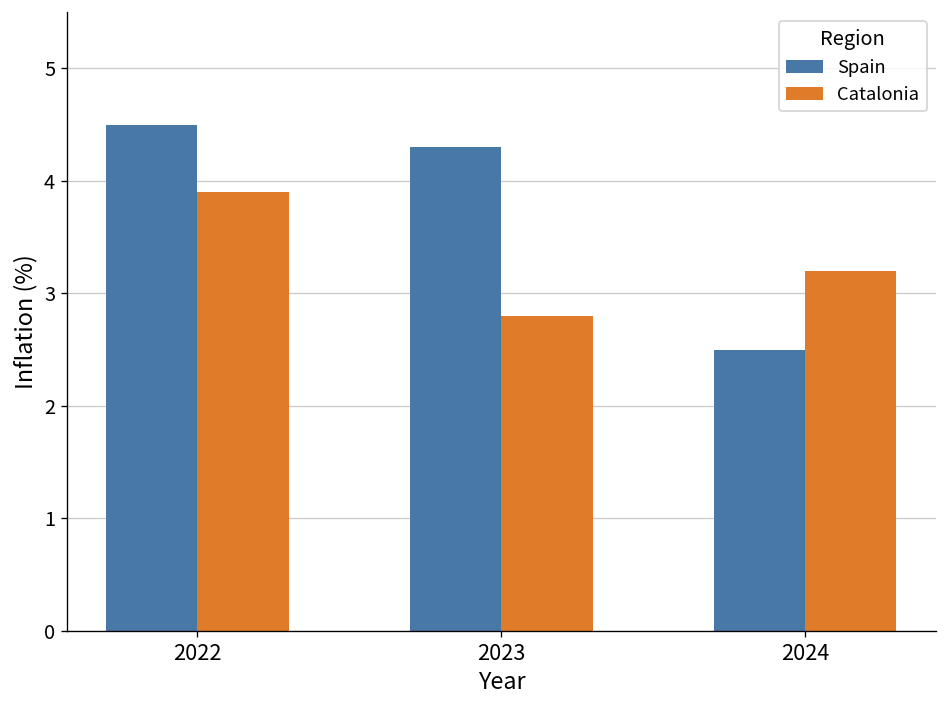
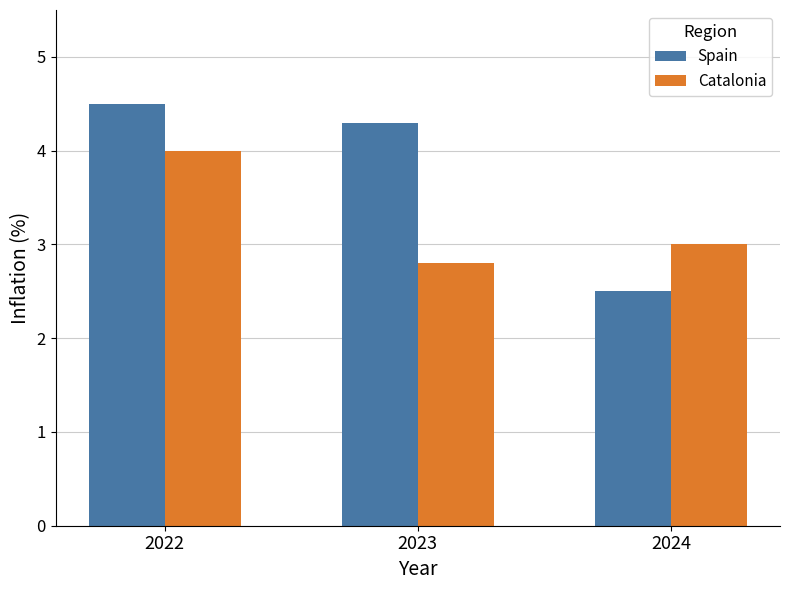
Catalonia, 2022: 3.9 -> 4.0
Catalonia, 2024: 3.2 -> 3.0
